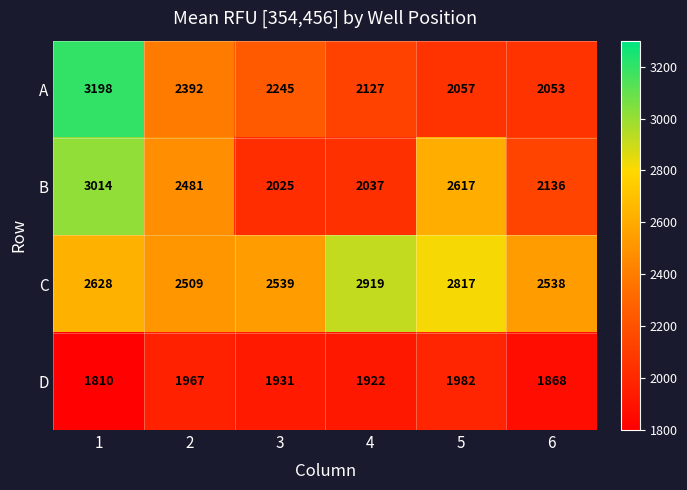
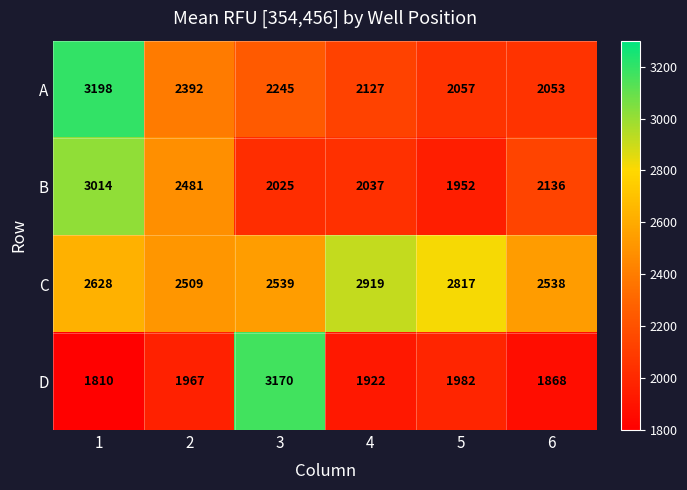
B, 5: 2617 -> 1952
D, 3: 1931 -> 3170
